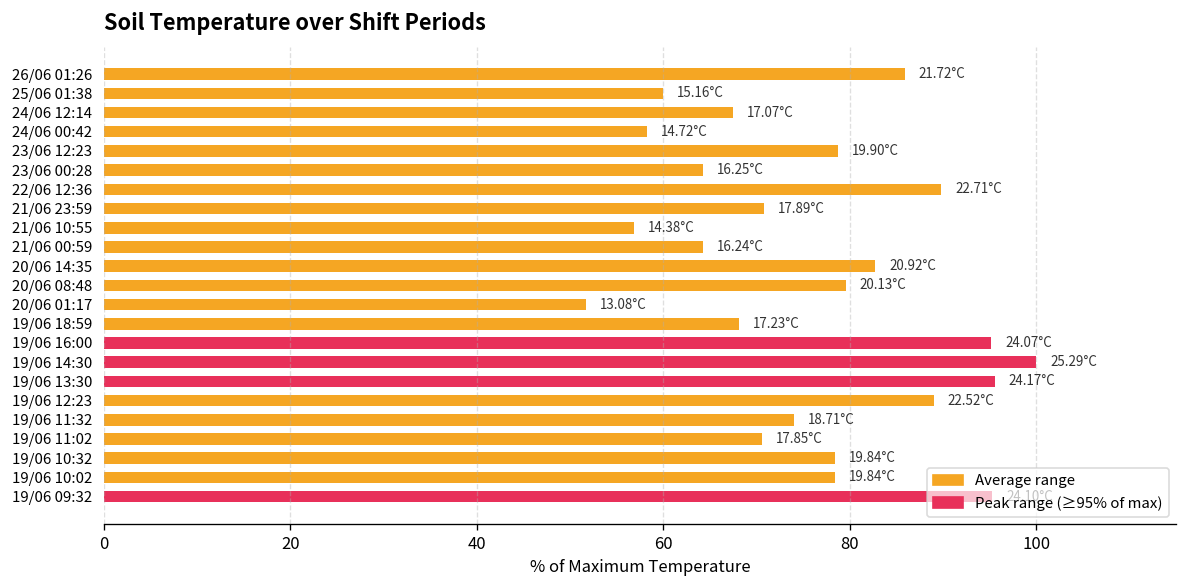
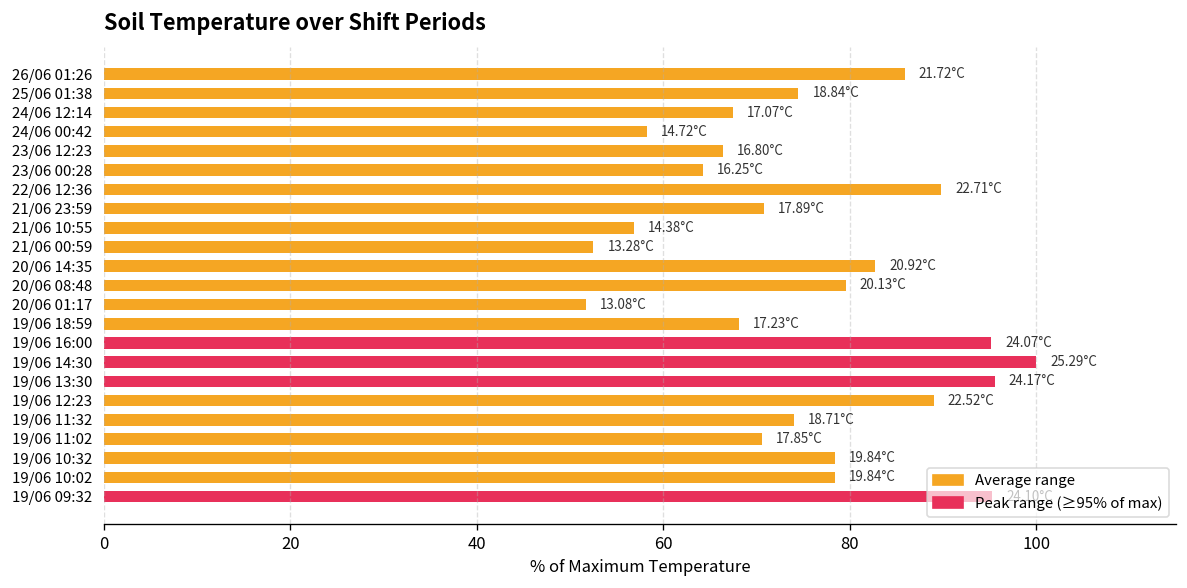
25/06 01:38: 15.16°C -> 18.84°C
23/06 12:23: 19.90°C -> 16.80°C
21/06 00:59: 16.24°C -> 13.28°C
